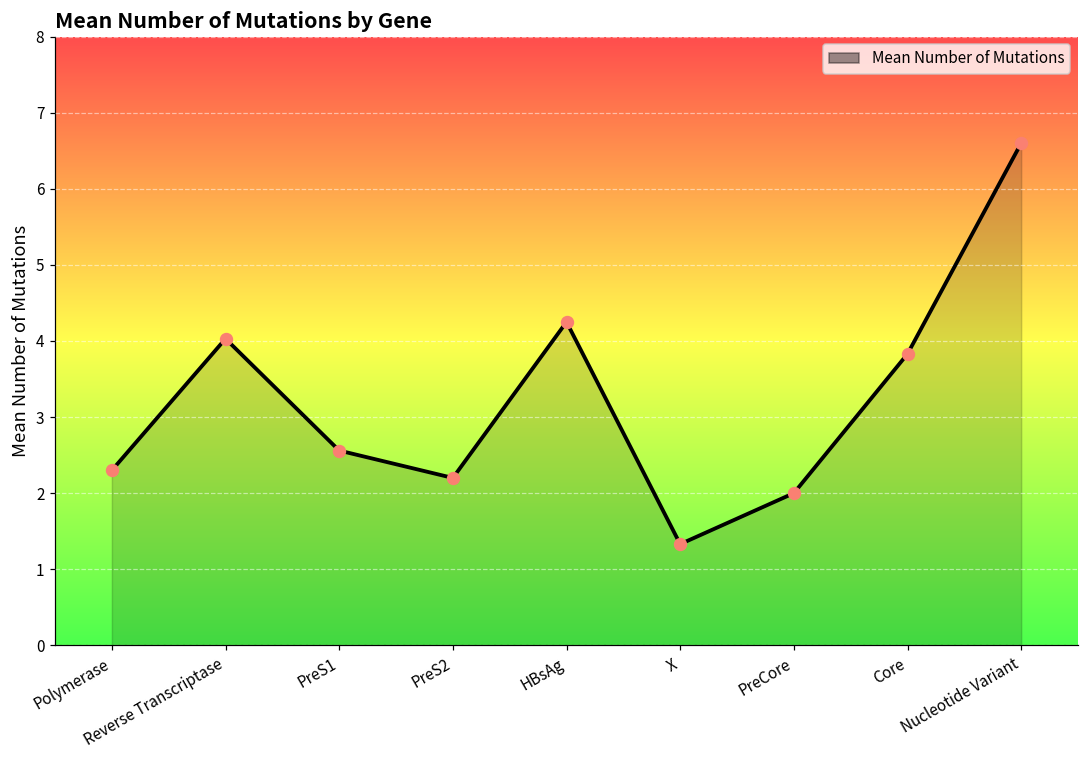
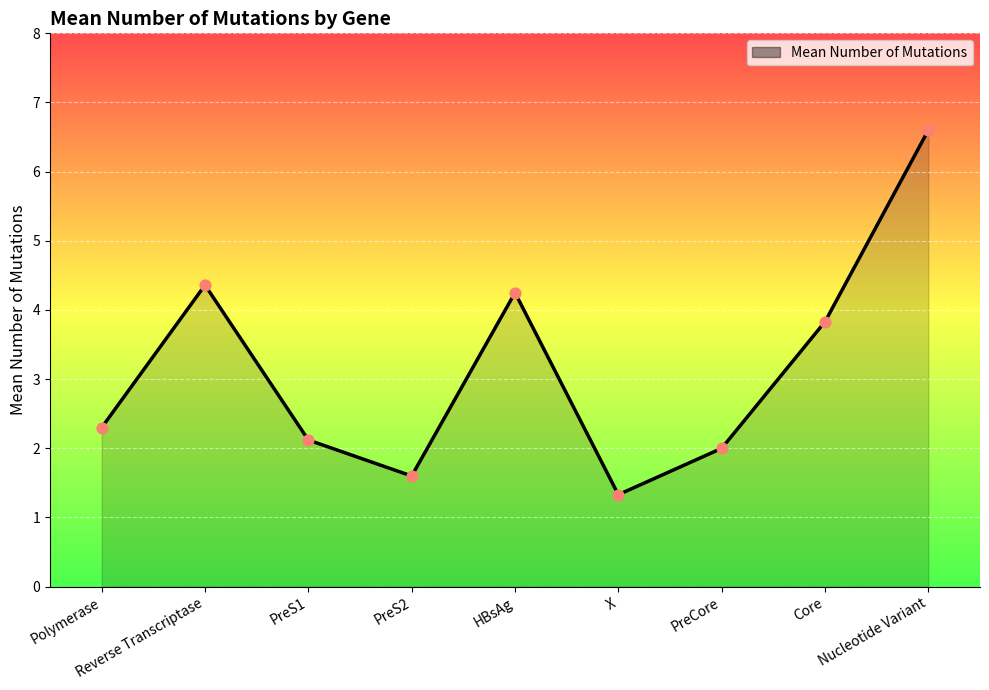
Reverse Transcriptase: 4.0 -> 4.4
PreS1: 2.6 -> 2.1
PreS2: 2.2 -> 1.6
